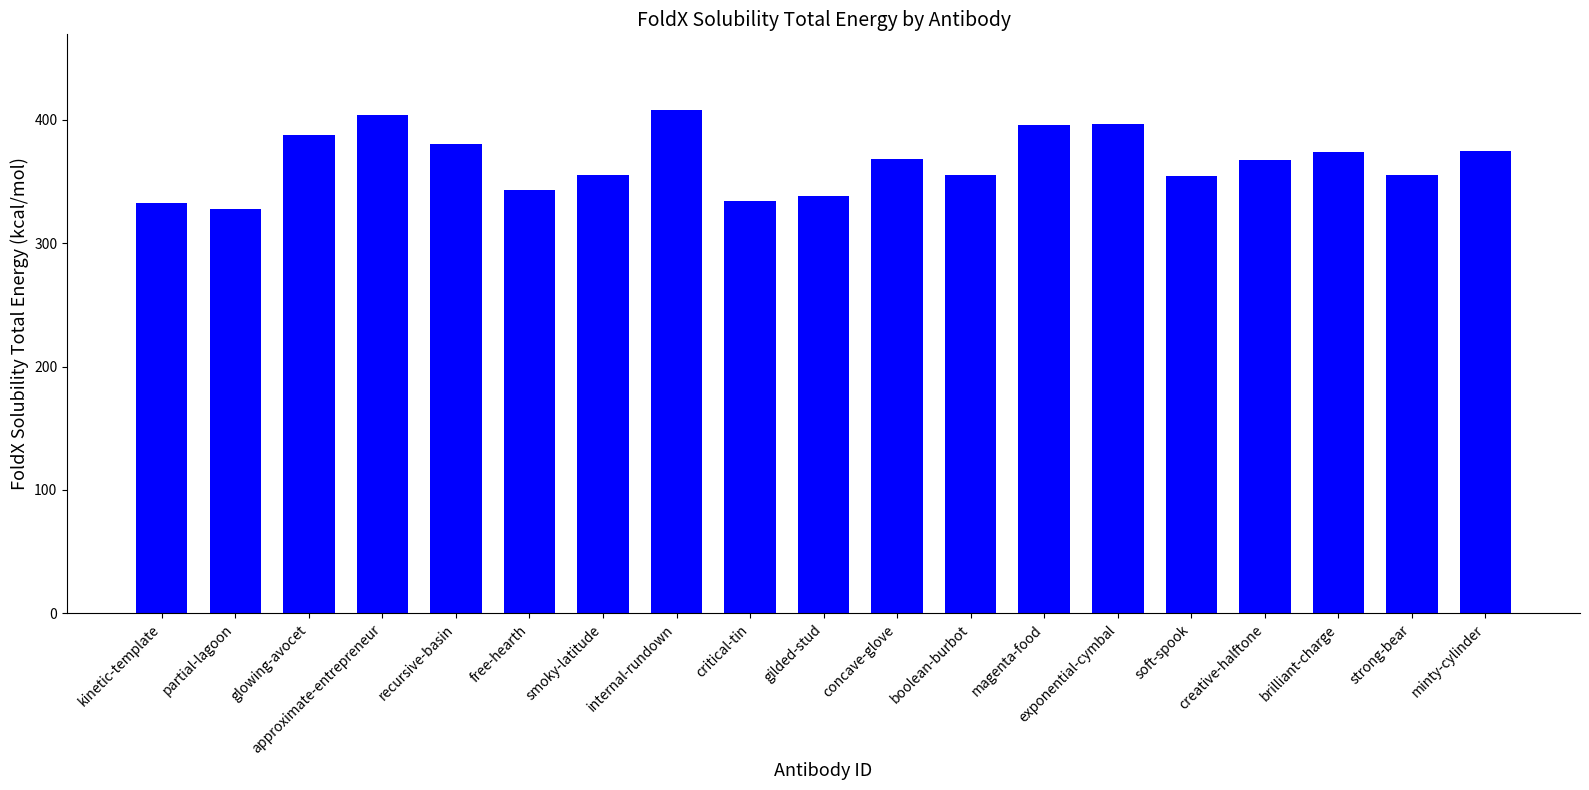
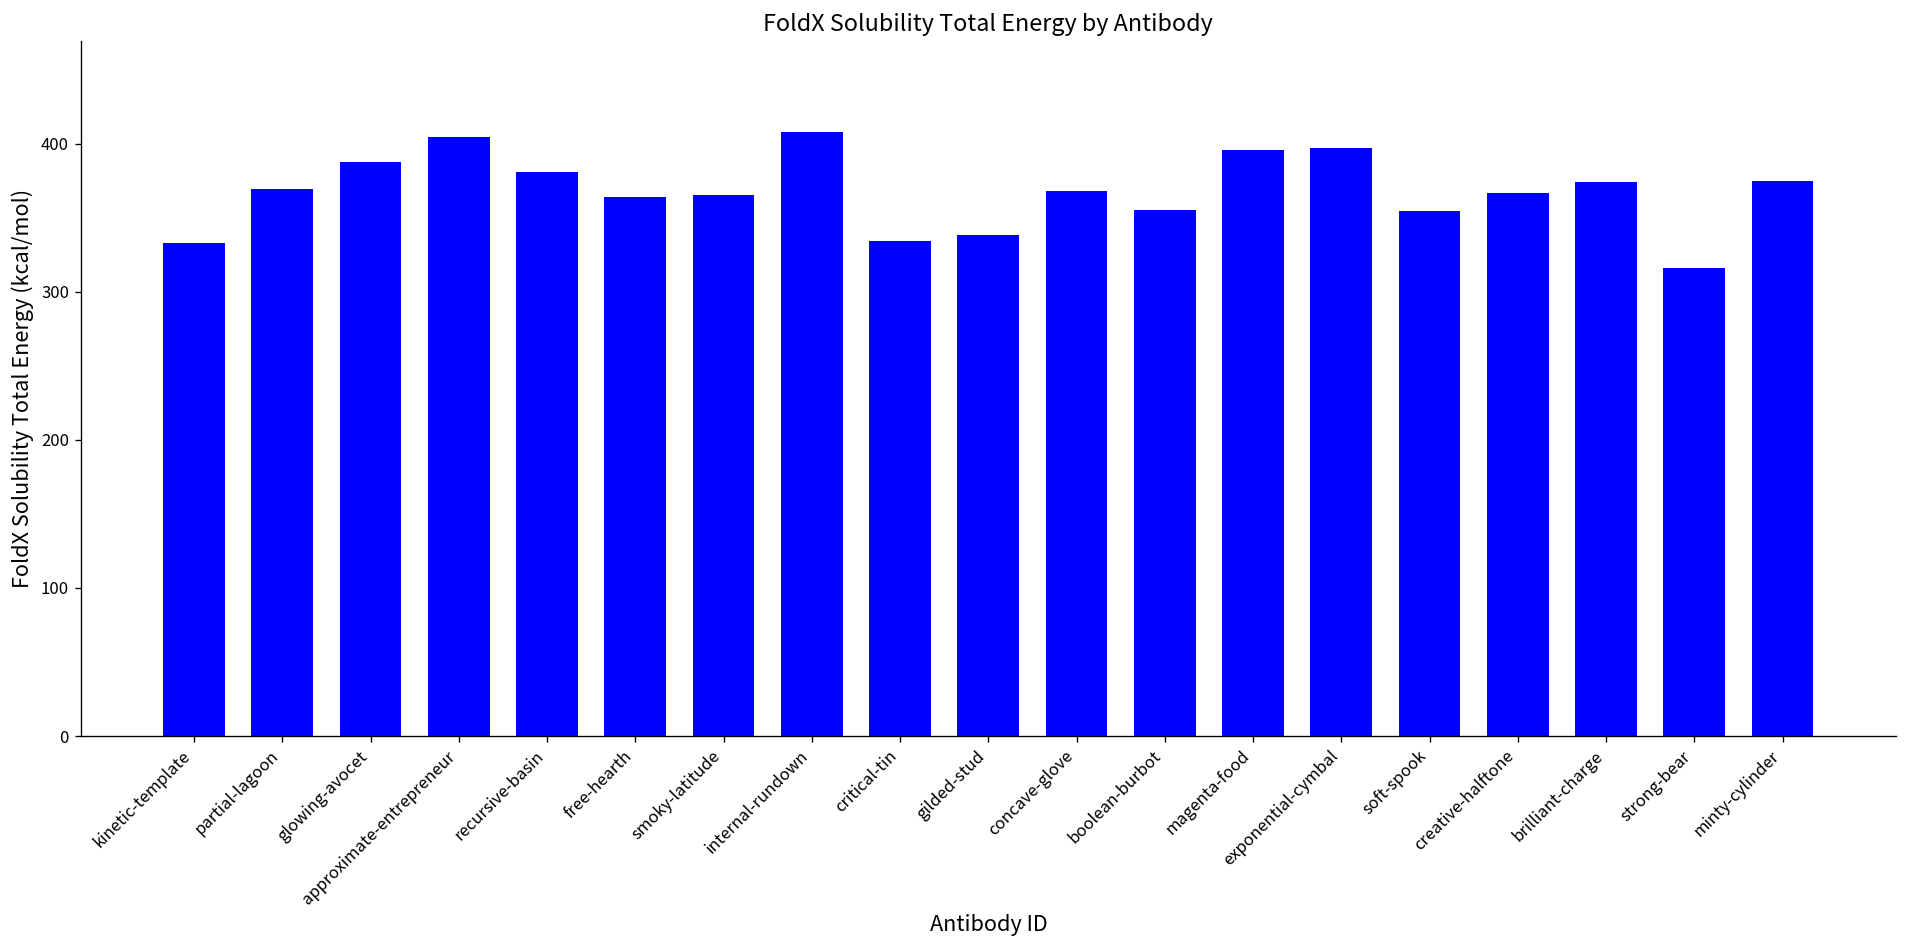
partial-lagoon: 328 -> 369
free-hearth: 343 -> 364
smoky-latitude: 356 -> 366
strong-bear: 355 -> 316
